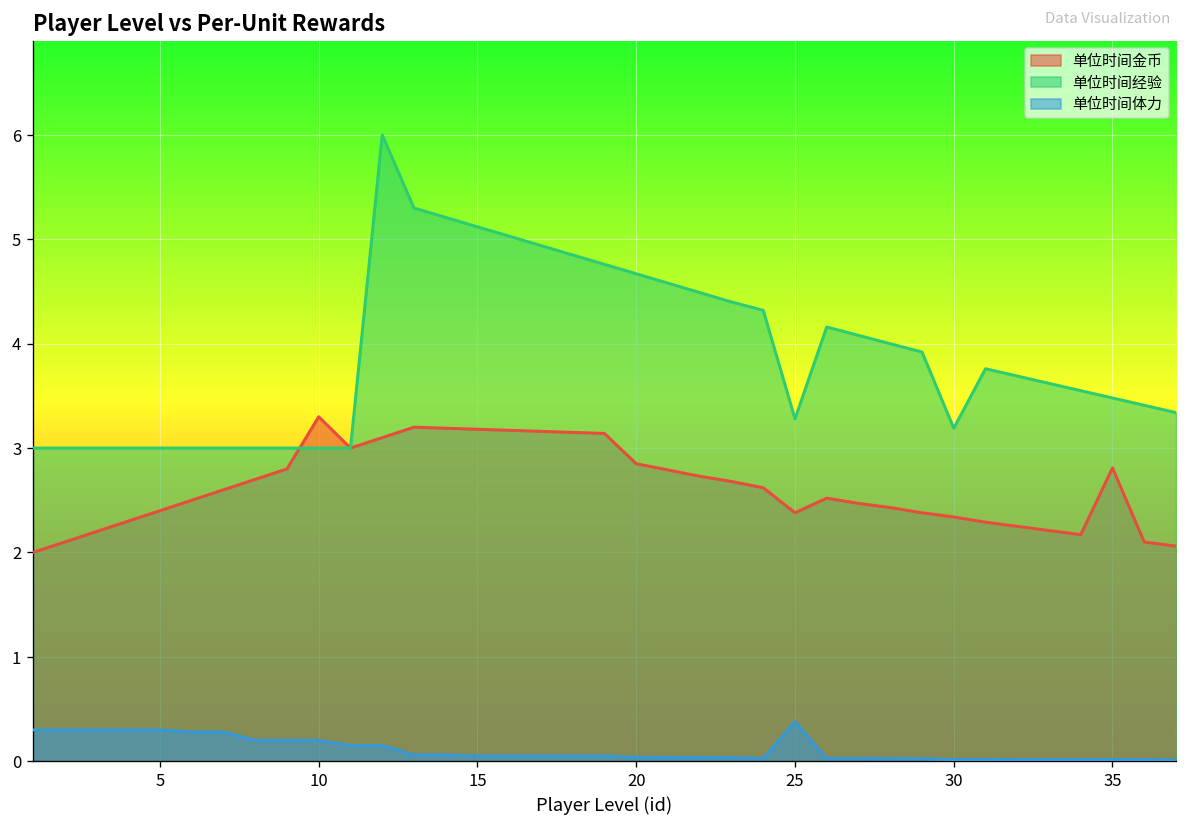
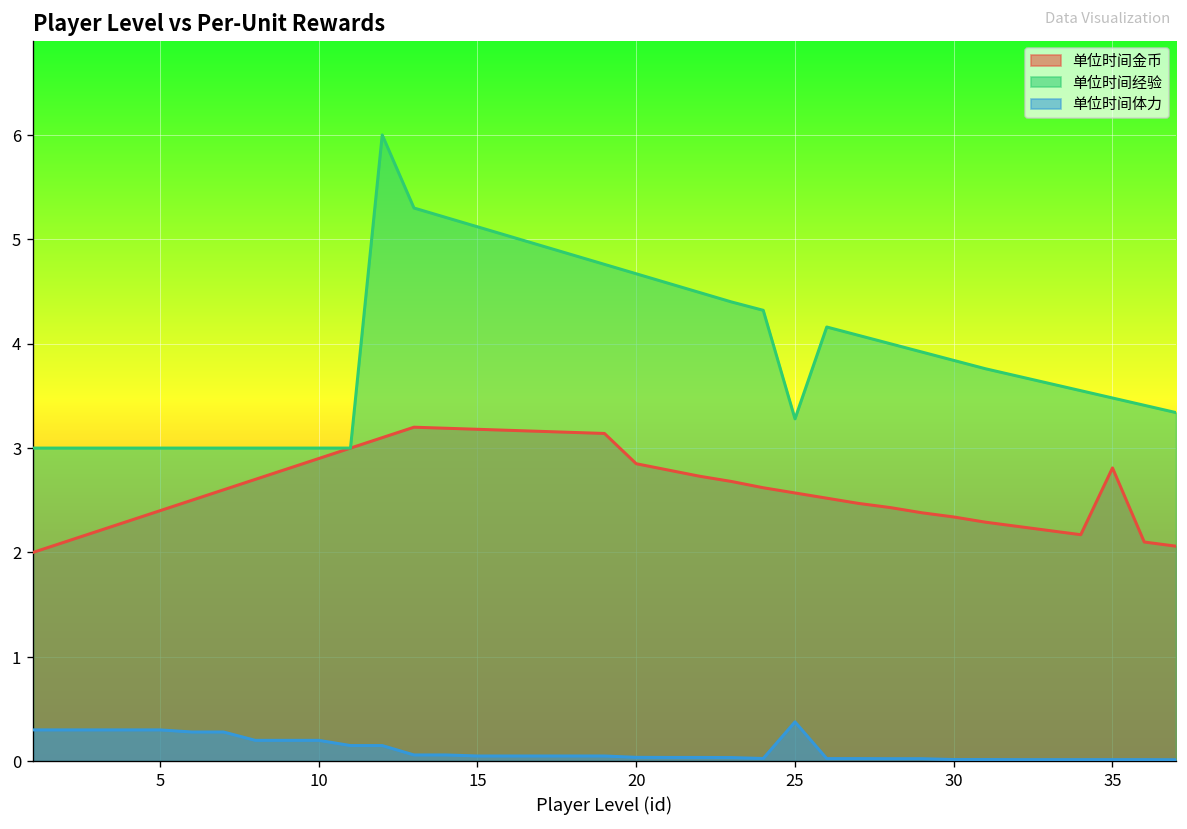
单位时间金币, 10: 3.3 -> 2.9
单位时间金币, 25: 2.4 -> 2.6
单位时间经验, 30: 3.2 -> 3.8
